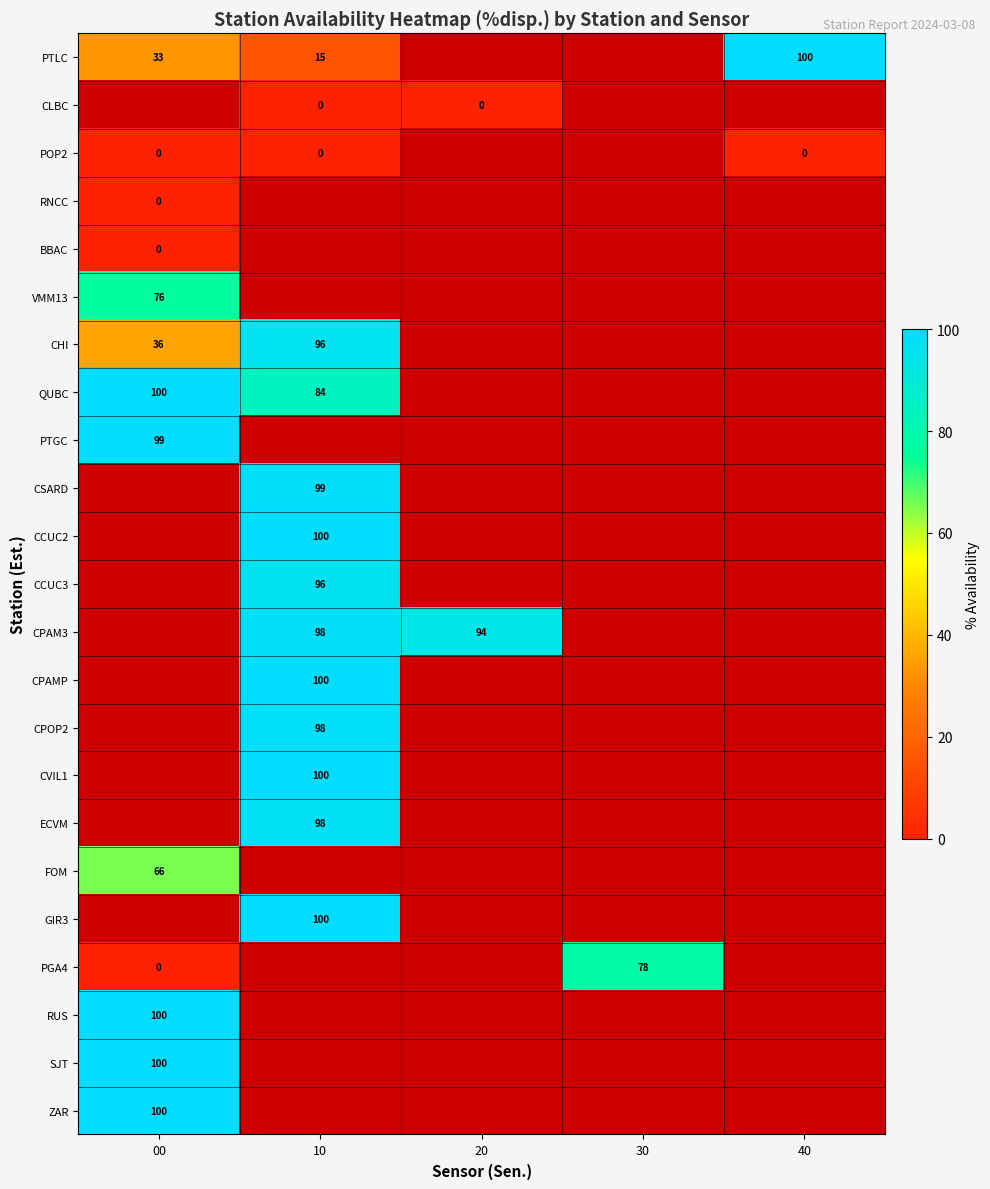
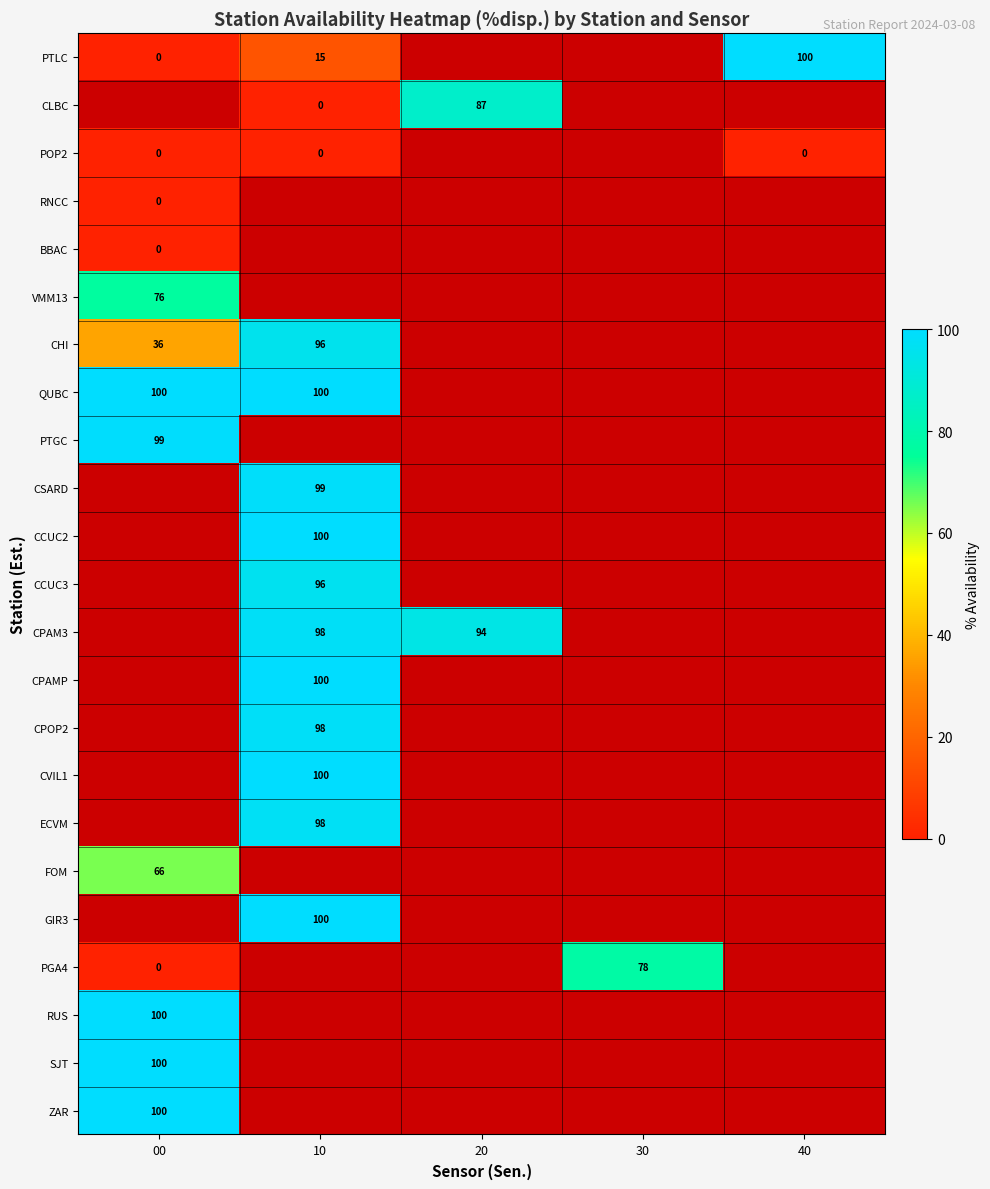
PTLC, 00: 33 -> 0
CLBC, 20: 0 -> 87
QUBC, 10: 84 -> 100
